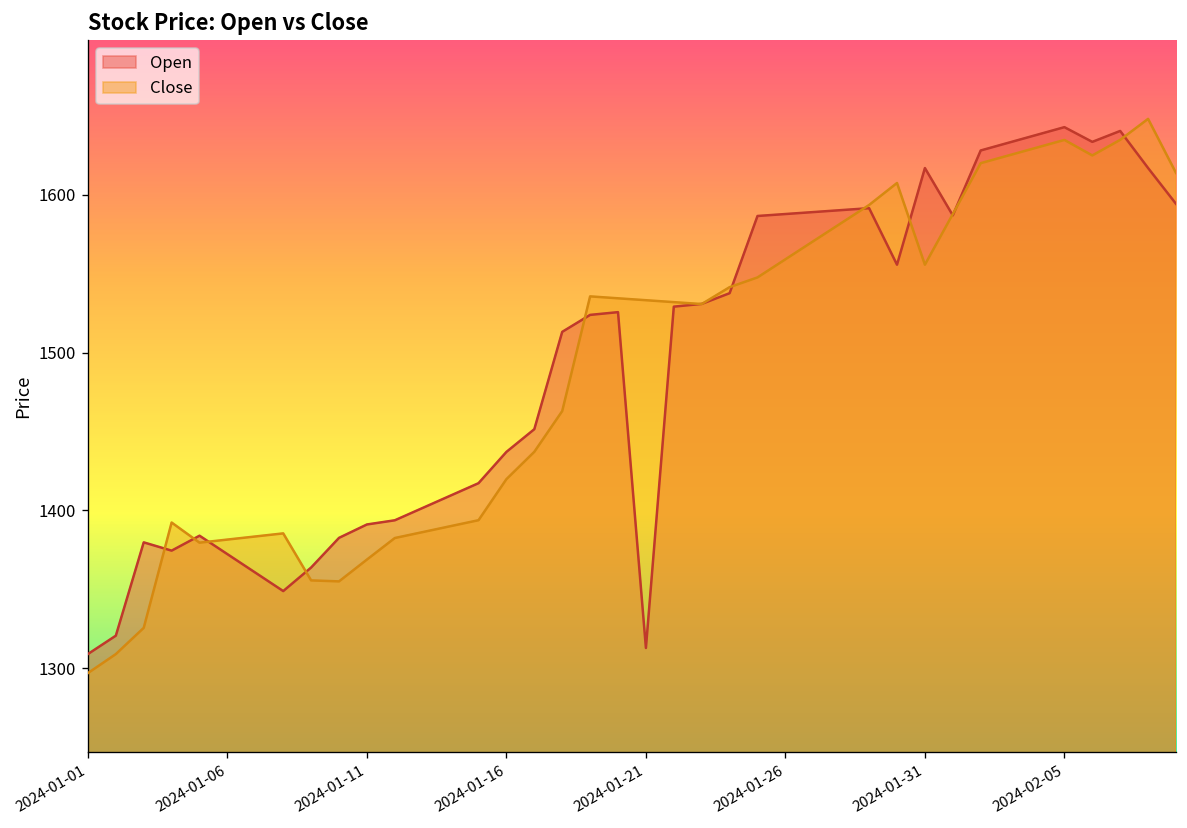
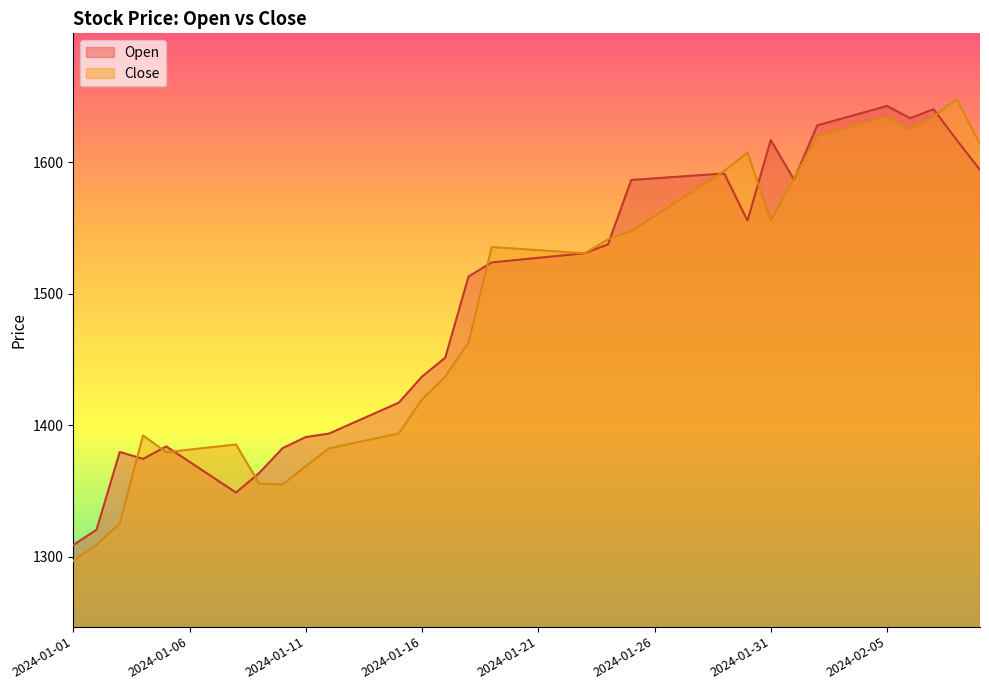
Open, 2024-01-21: 1313 -> 1527
